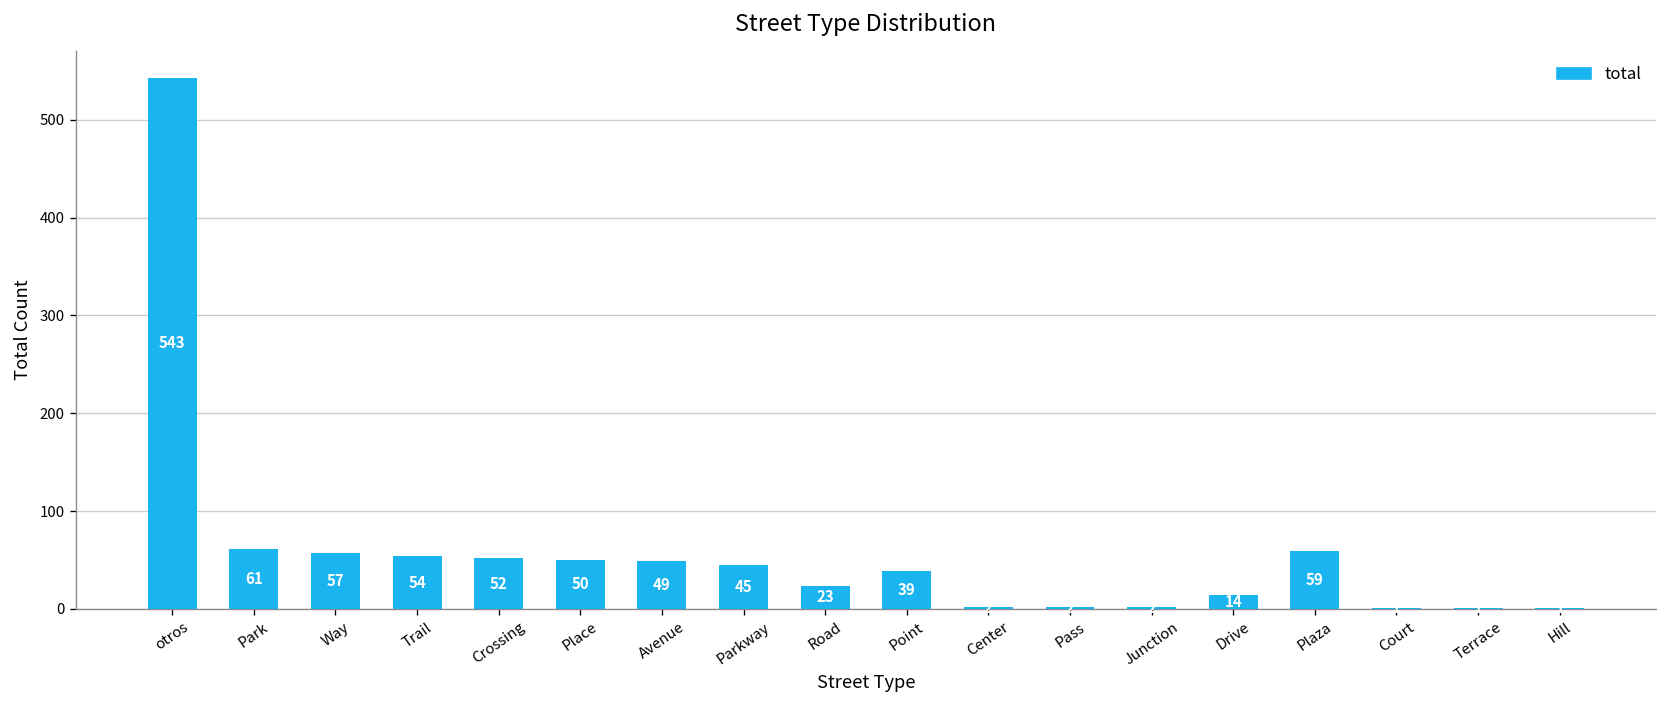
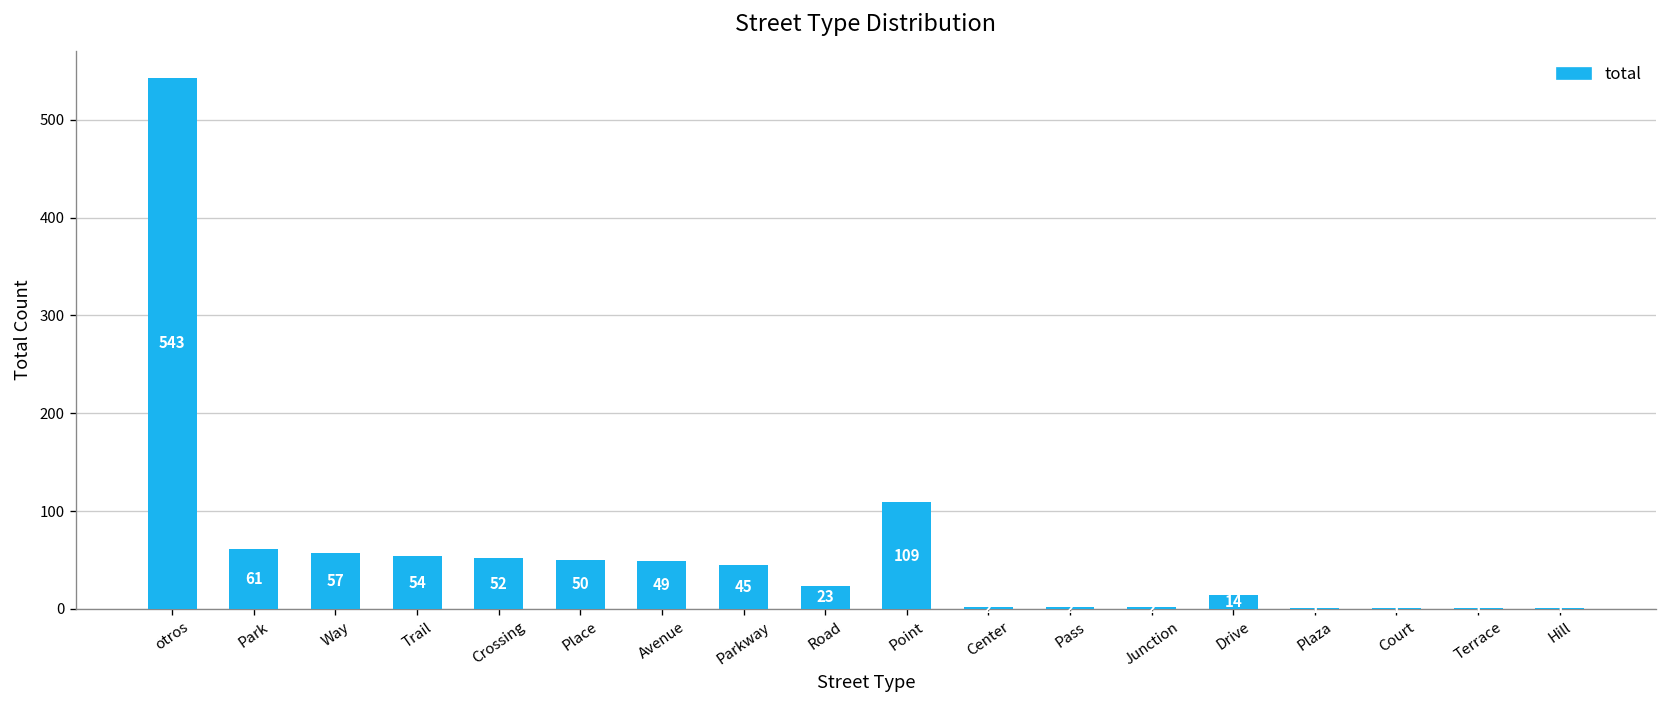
Point: 39 -> 109
Plaza: 60 -> 0
